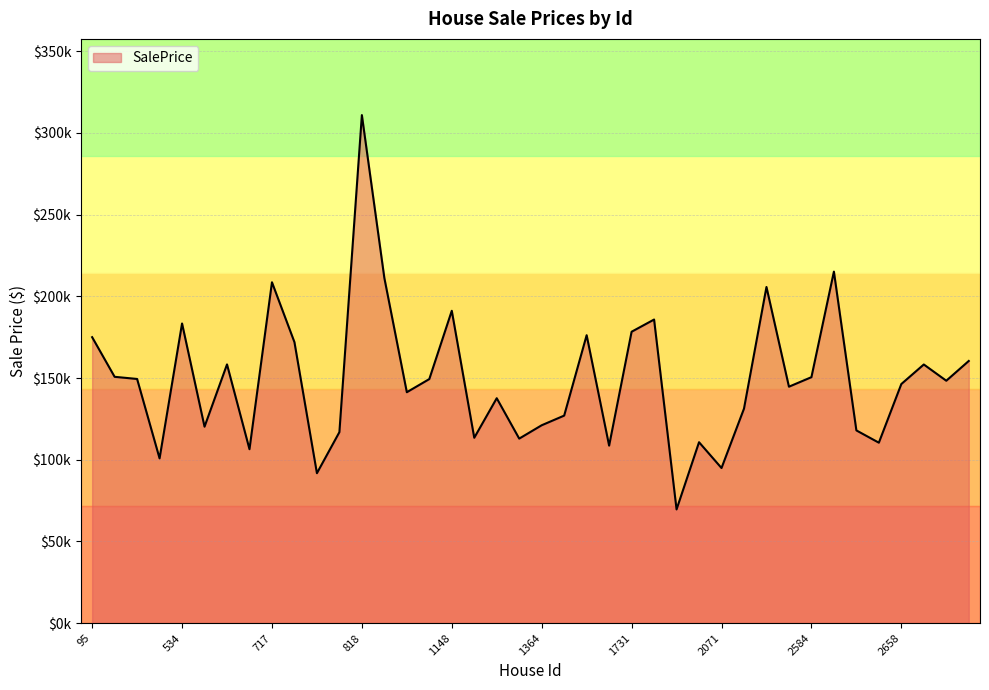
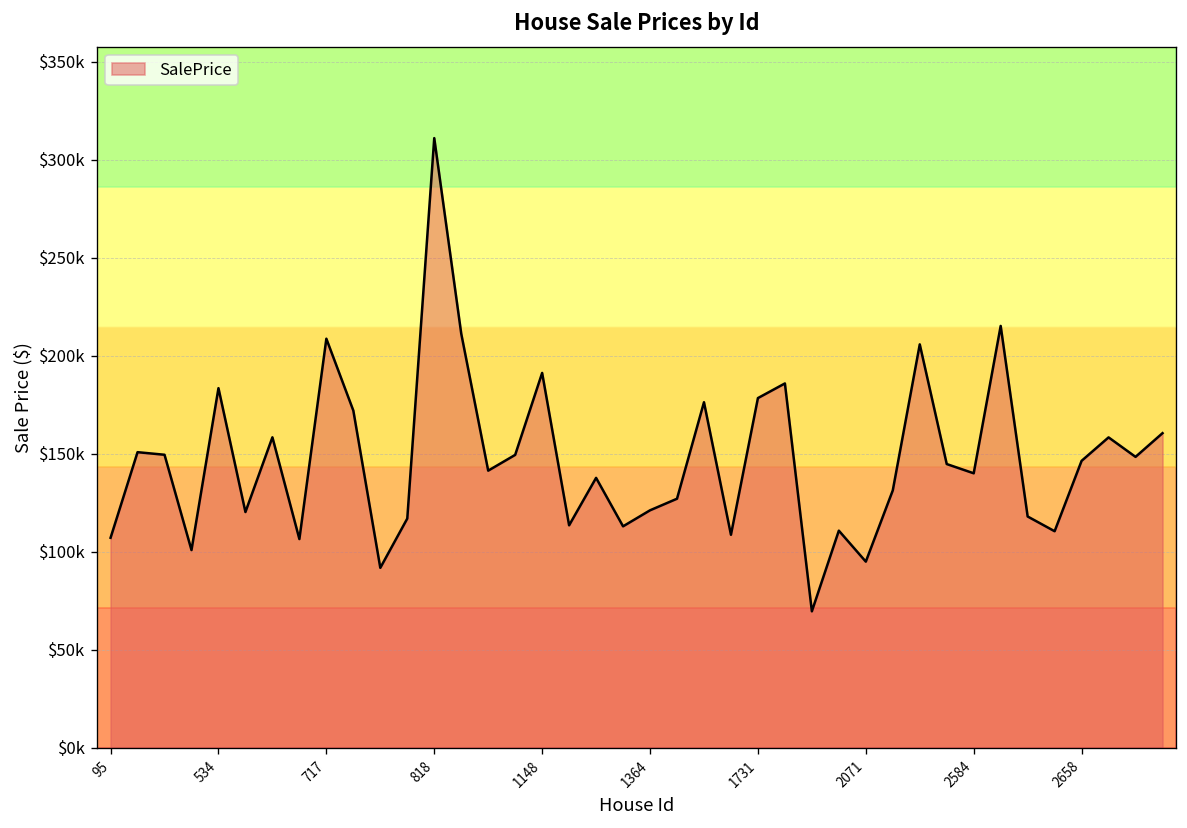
95: $175000 -> $107000
2584: $151000 -> $140000
